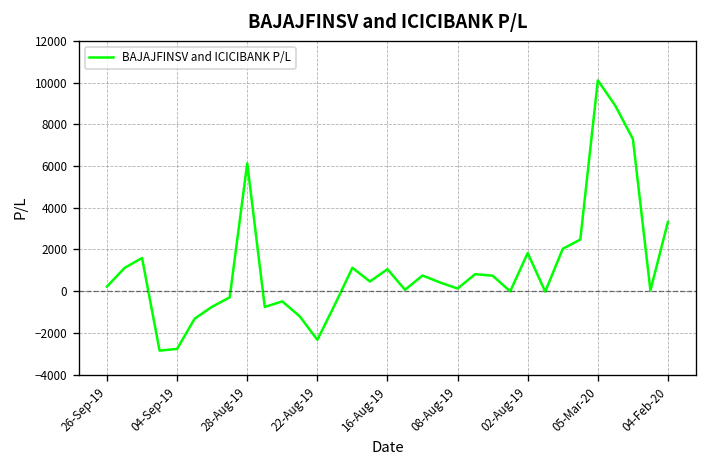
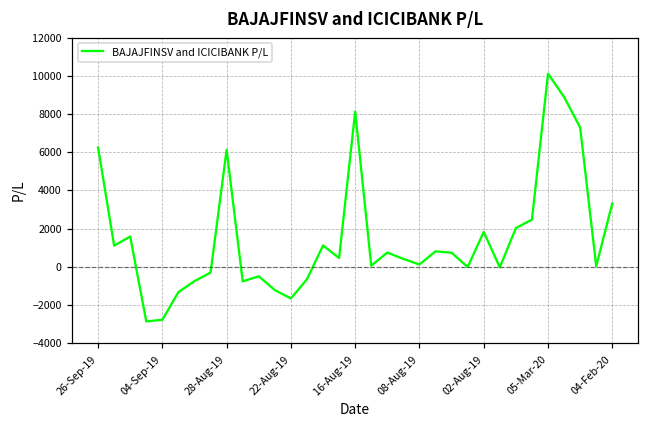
26-Sep-19: 200 -> 6200
22-Aug-19: -2300 -> -1700
16-Aug-19: 1100 -> 8100
